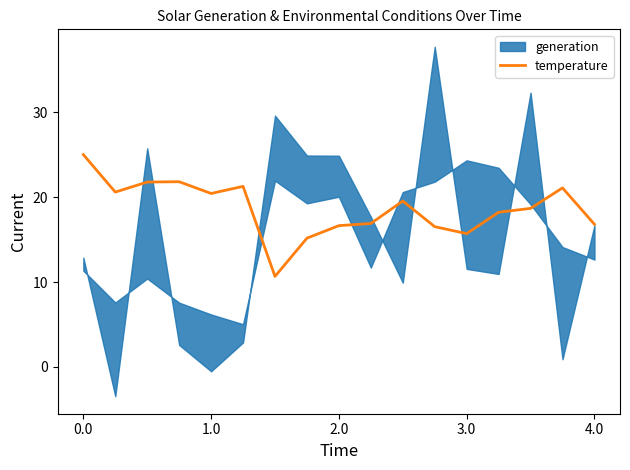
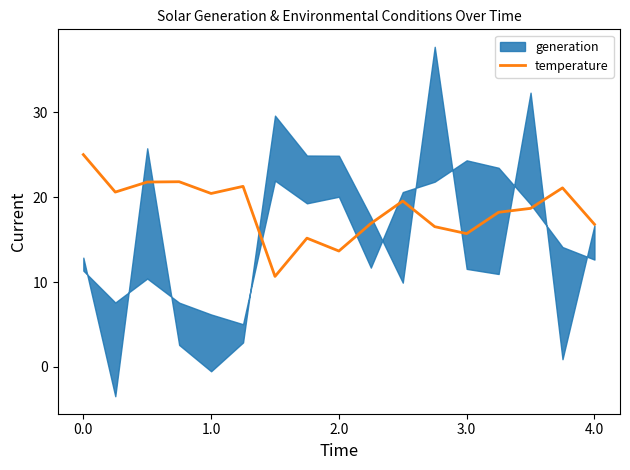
temperature, 2.0: 17 -> 14
